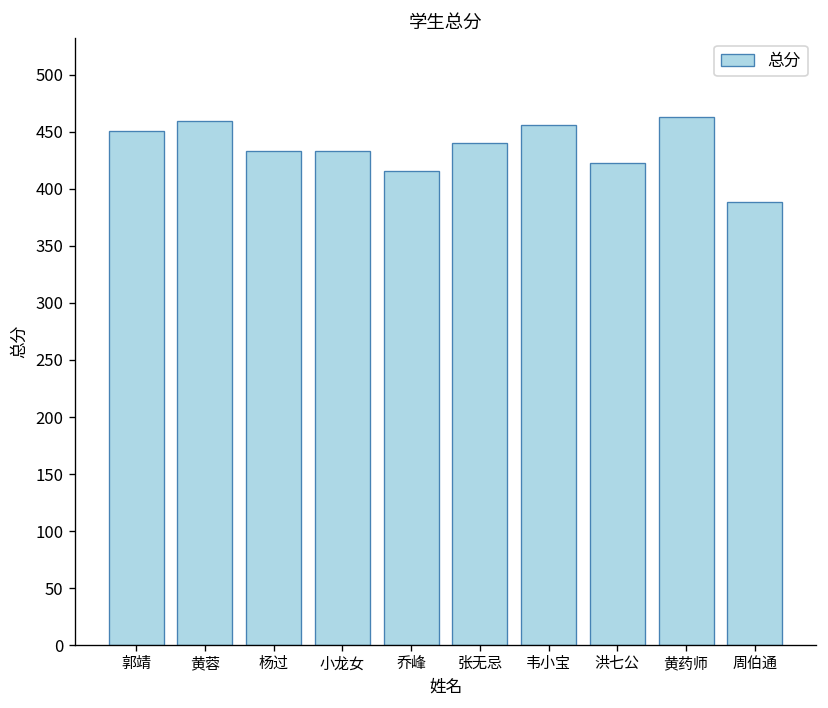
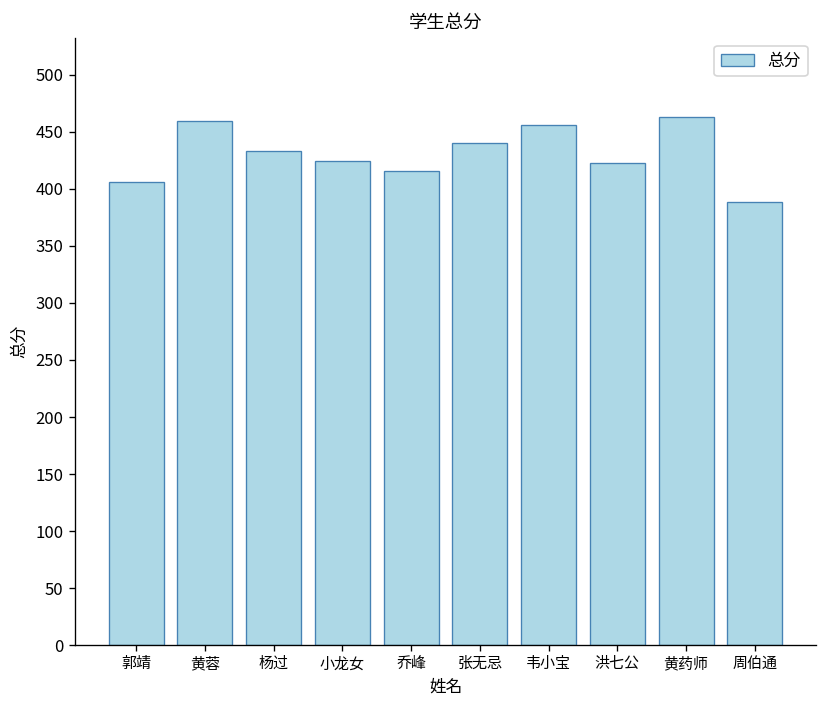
郭靖: 450 -> 410
小龙女: 430 -> 420
